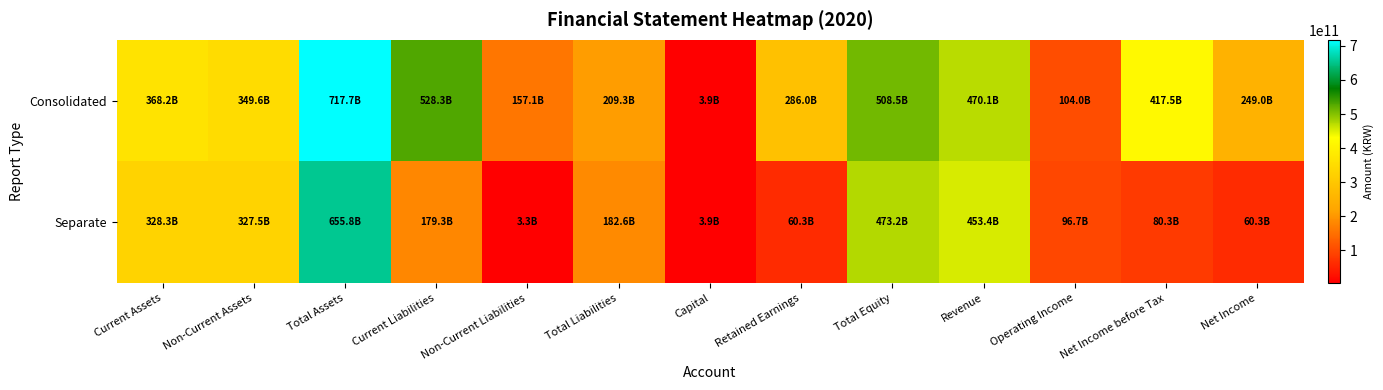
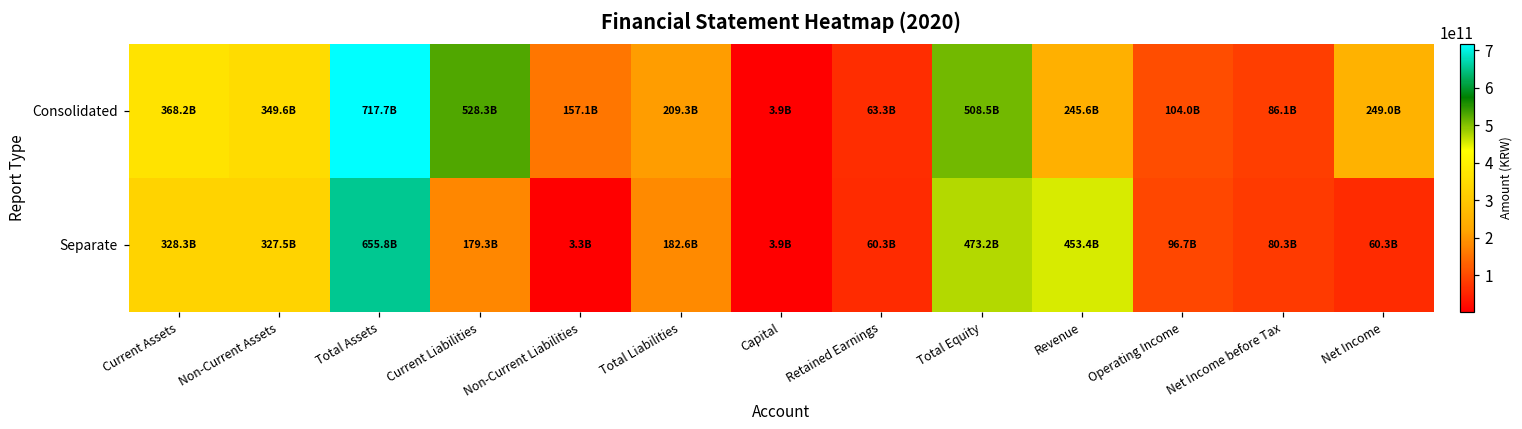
Consolidated, Retained Earnings: 286.0B -> 63.3B
Consolidated, Revenue: 470.1B -> 245.6B
Consolidated, Net Income before Tax: 417.5B -> 86.1B
